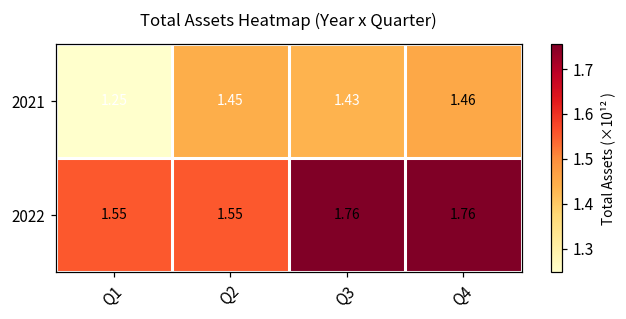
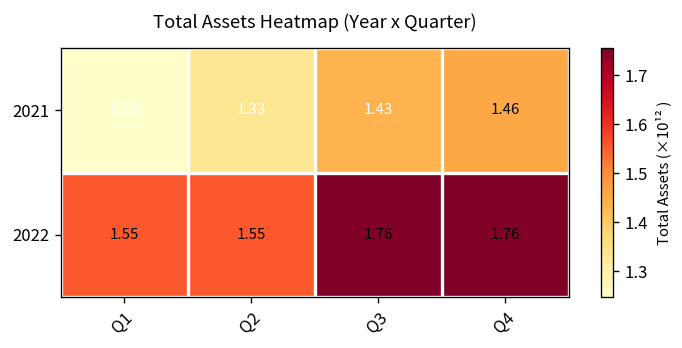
2021, Q2: 1.45 -> 1.33
